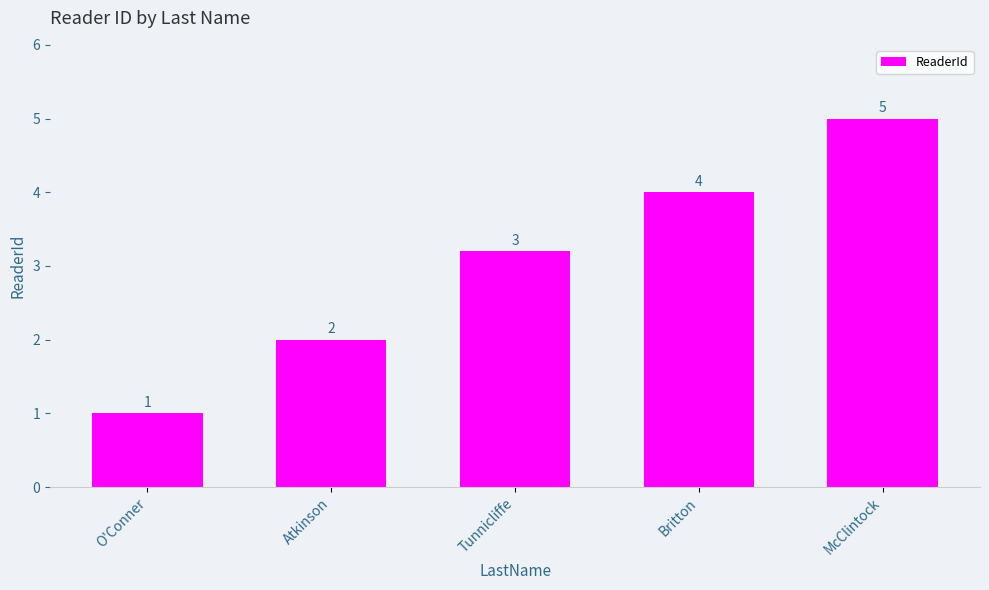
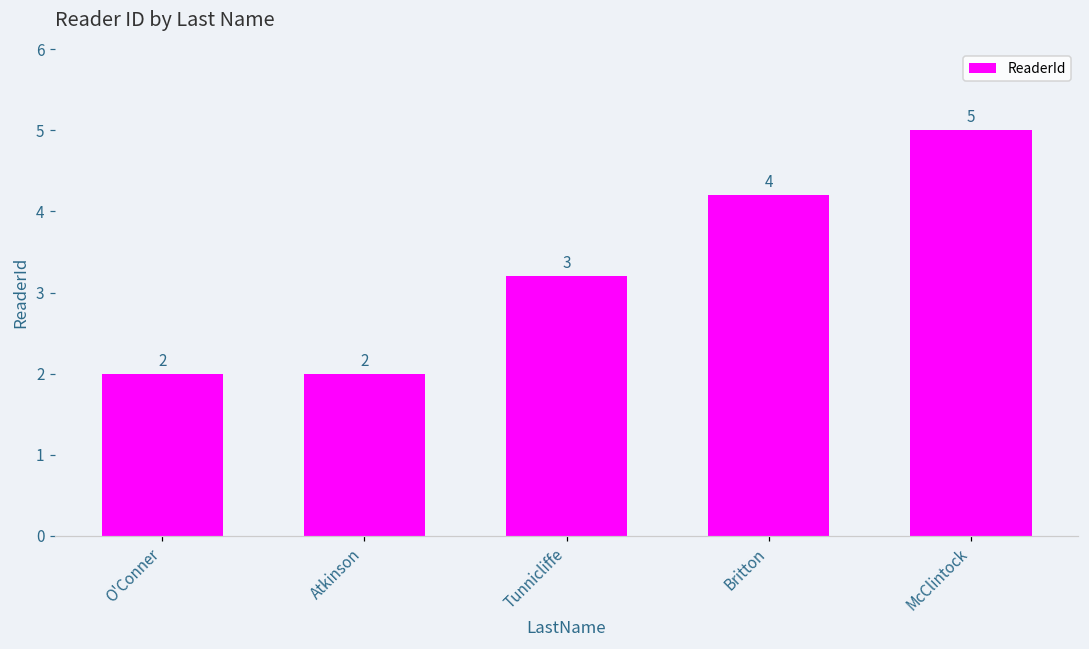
O'Conner: 1 -> 2
Britton: 4.0 -> 4.2
